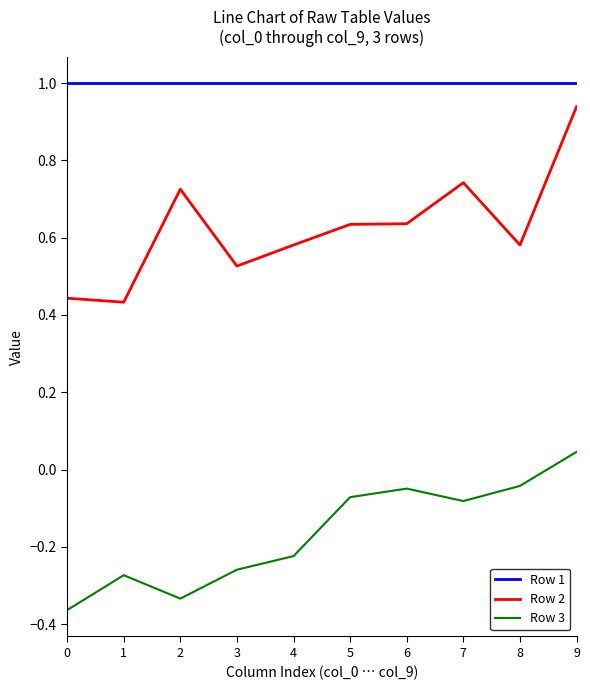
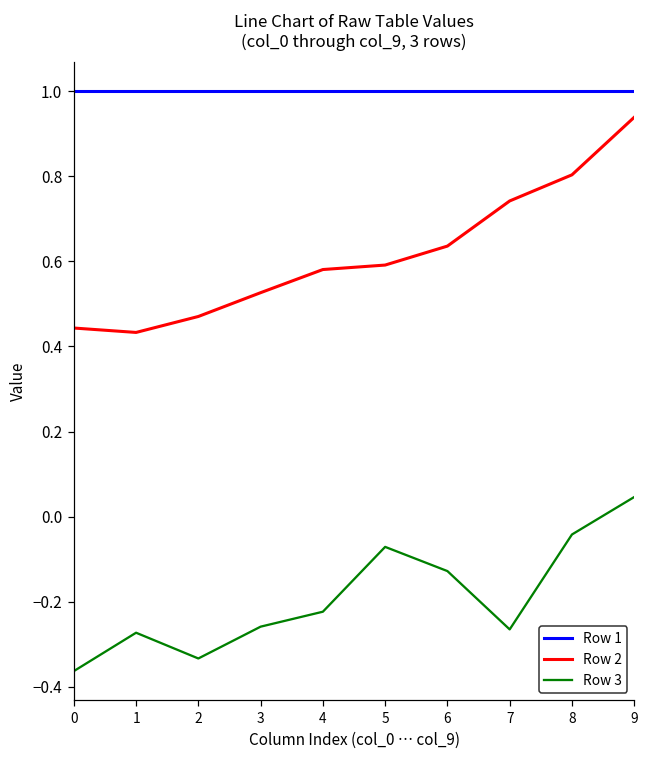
Row 2, 2: 0.73 -> 0.47
Row 2, 5: 0.63 -> 0.59
Row 3, 6: -0.05 -> -0.13
Row 3, 7: -0.08 -> -0.27
Row 2, 8: 0.58 -> 0.80
